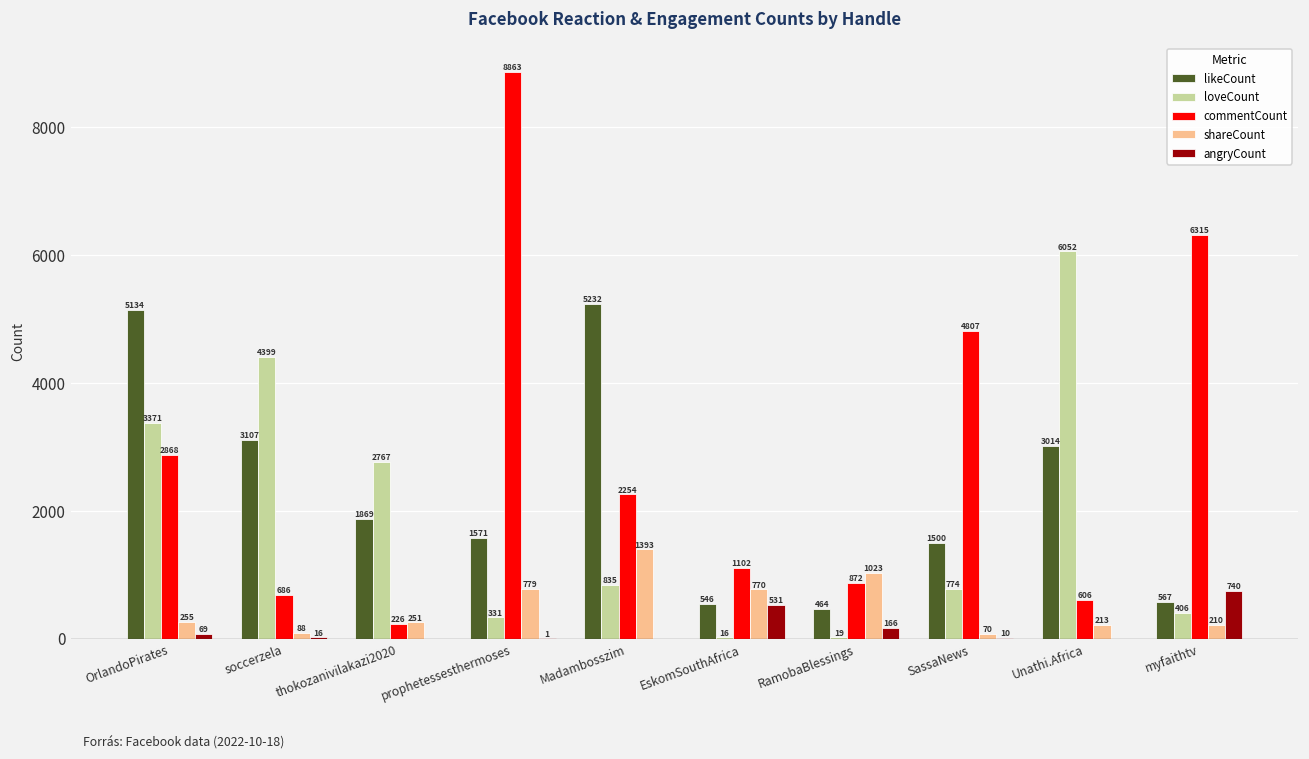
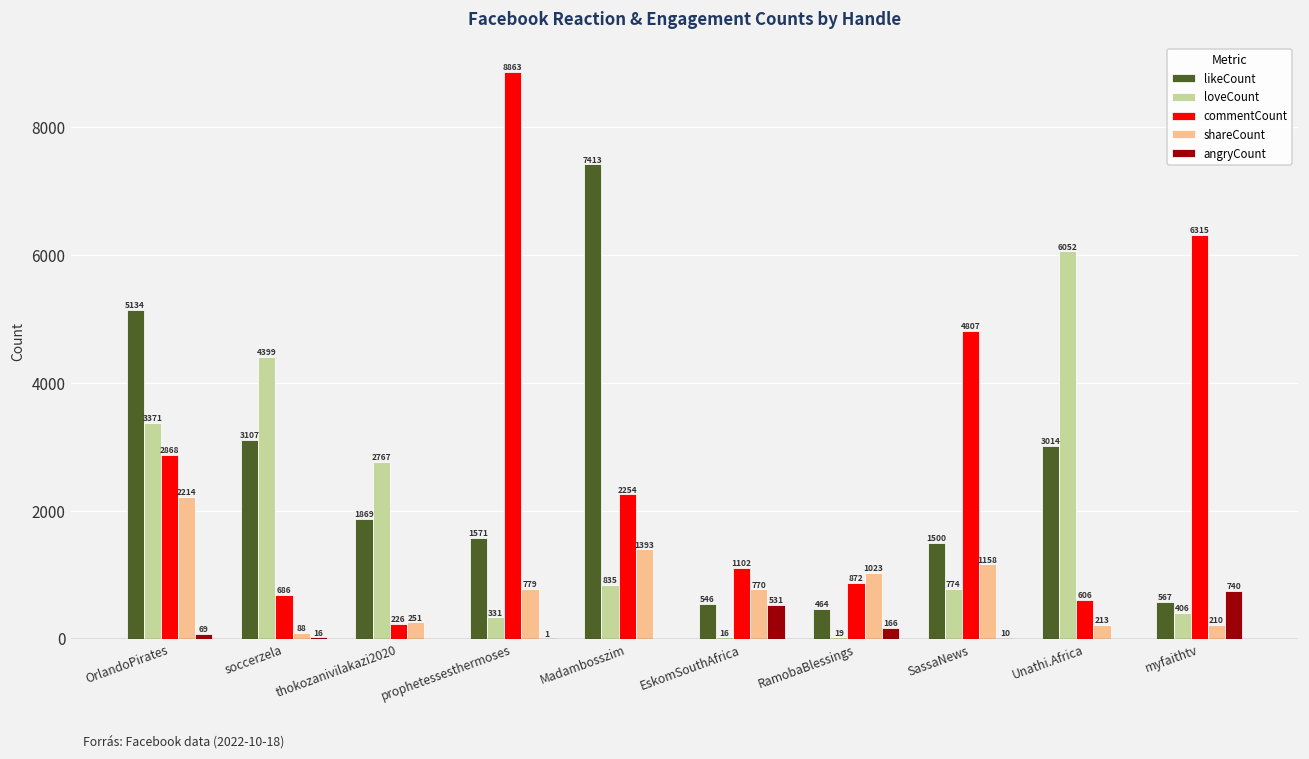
shareCount, OrlandoPirates: 255 -> 2214
likeCount, Madambosszim: 5232 -> 7413
shareCount, SassaNews: 70 -> 1158
